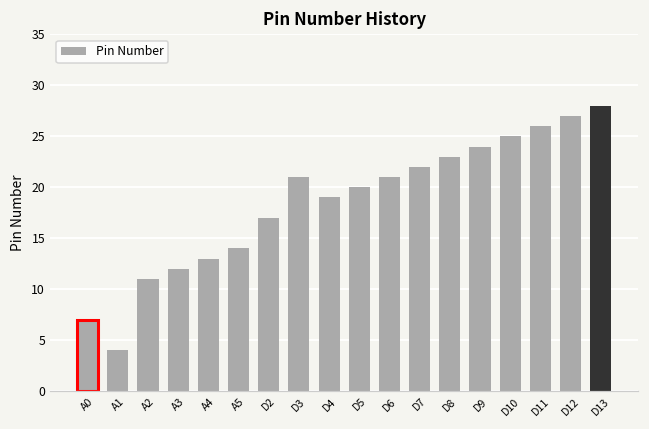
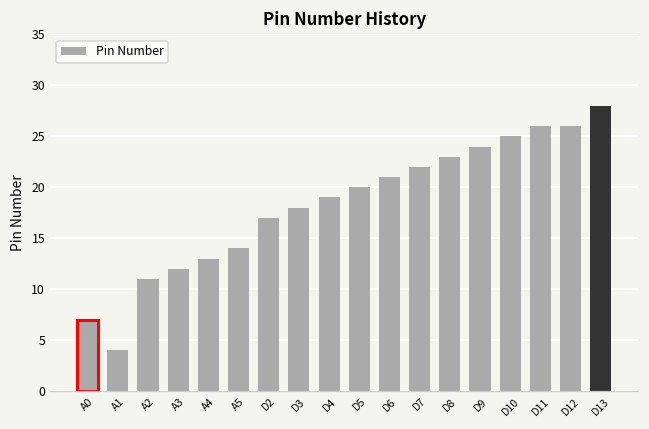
D3: 21 -> 18
D12: 27 -> 26
